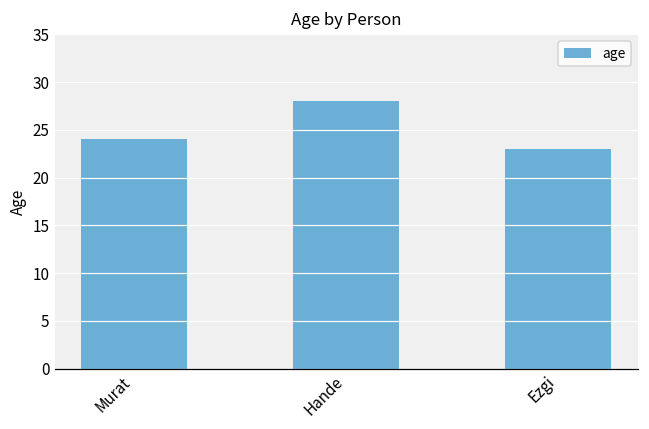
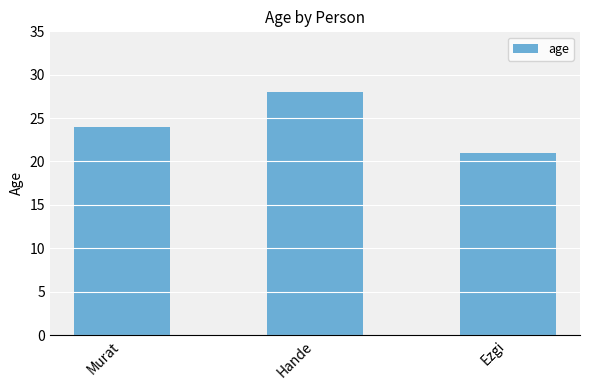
Ezgi: 23 -> 21
